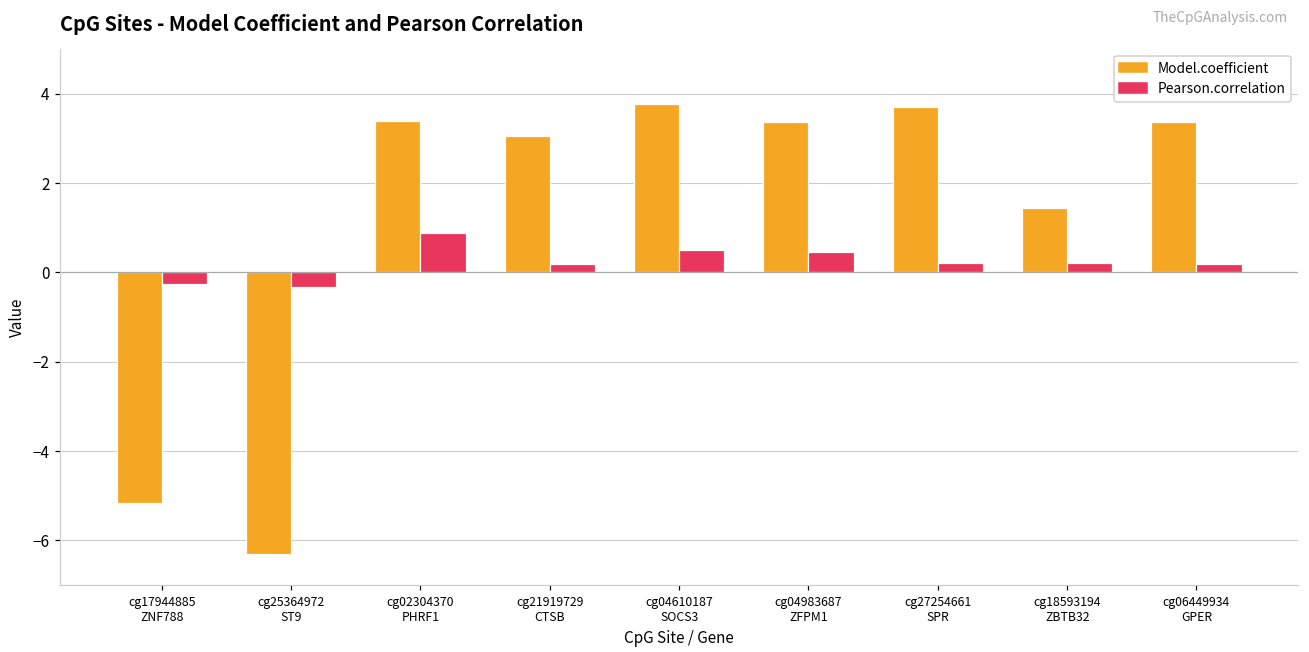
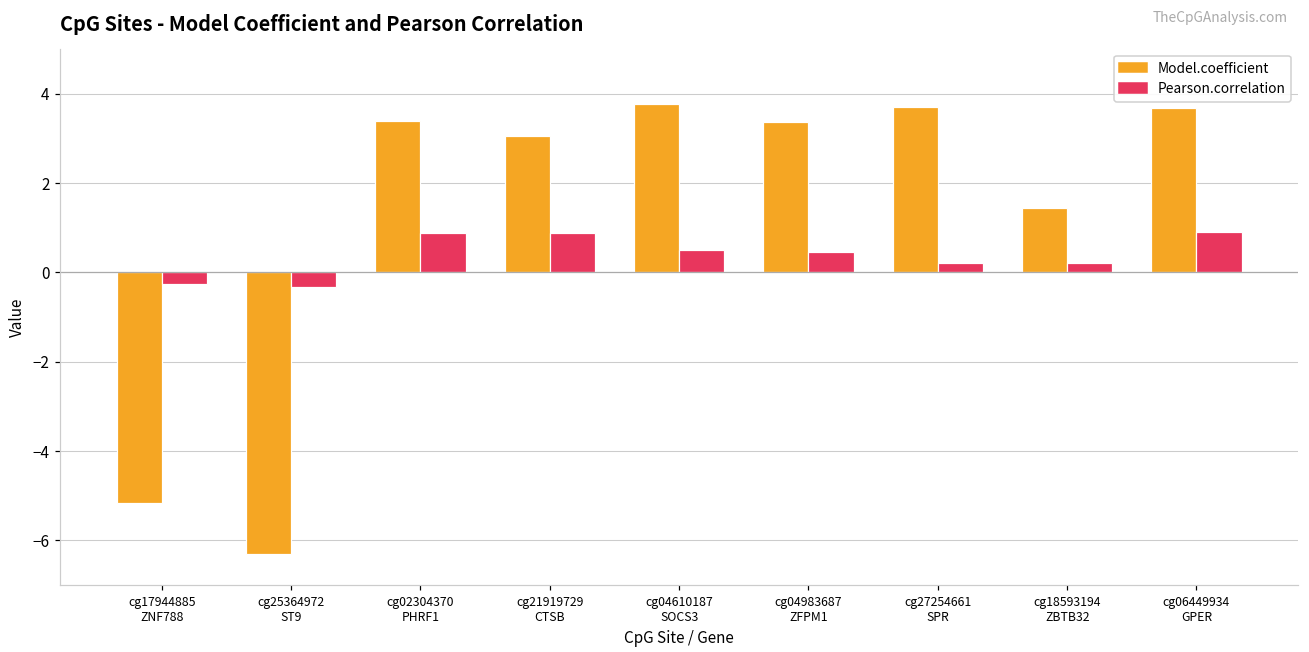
Pearson.correlation, cg21919729 CTSB: 0.2 -> 0.9
Model.coefficient, cg06449934 GPER: 3.4 -> 3.7
Pearson.correlation, cg06449934 GPER: 0.2 -> 0.9
